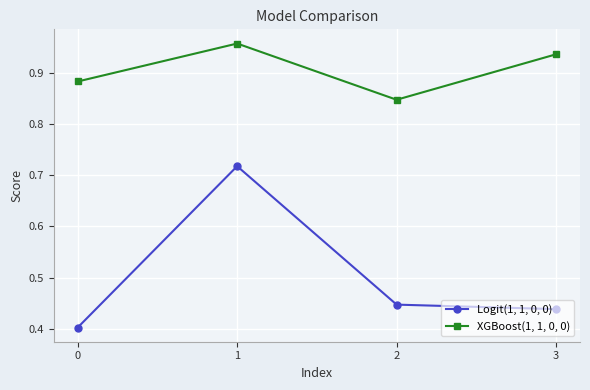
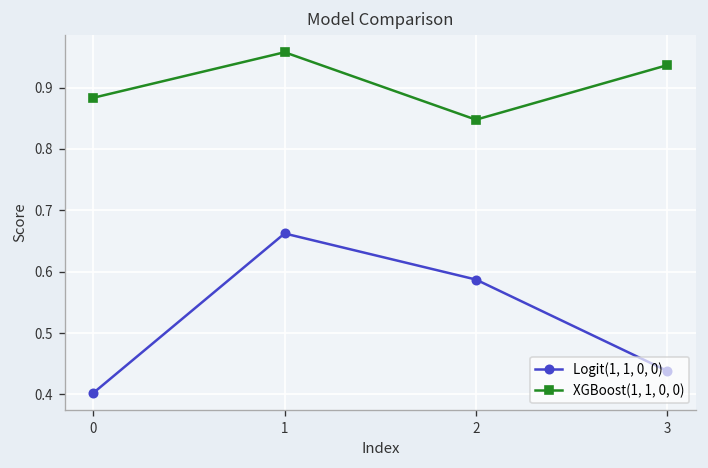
Logit(1, 1, 0, 0), 1: 0.72 -> 0.66
Logit(1, 1, 0, 0), 2: 0.45 -> 0.59
